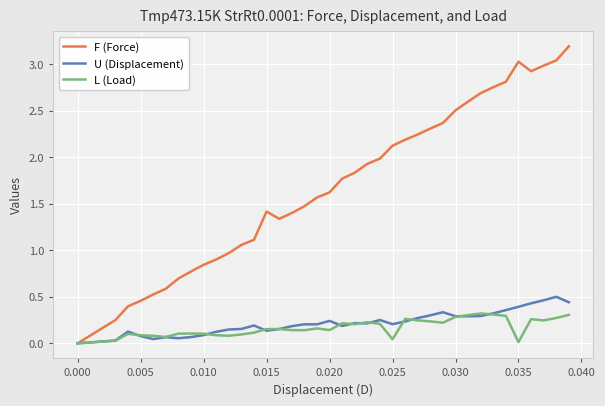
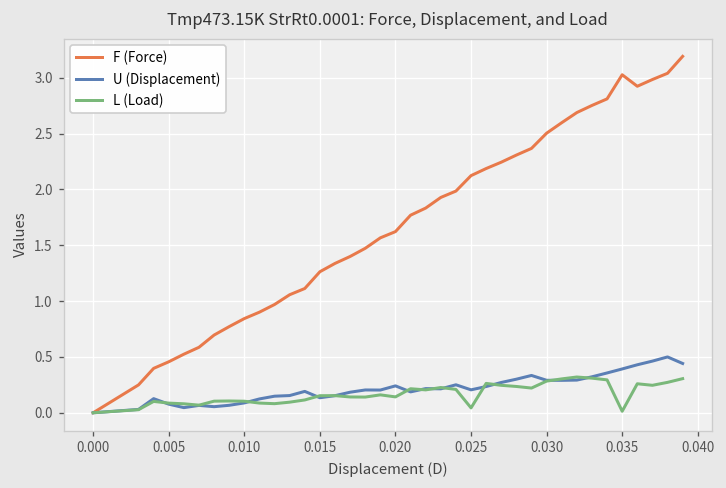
F (Force), 0.015: 1.4 -> 1.3
